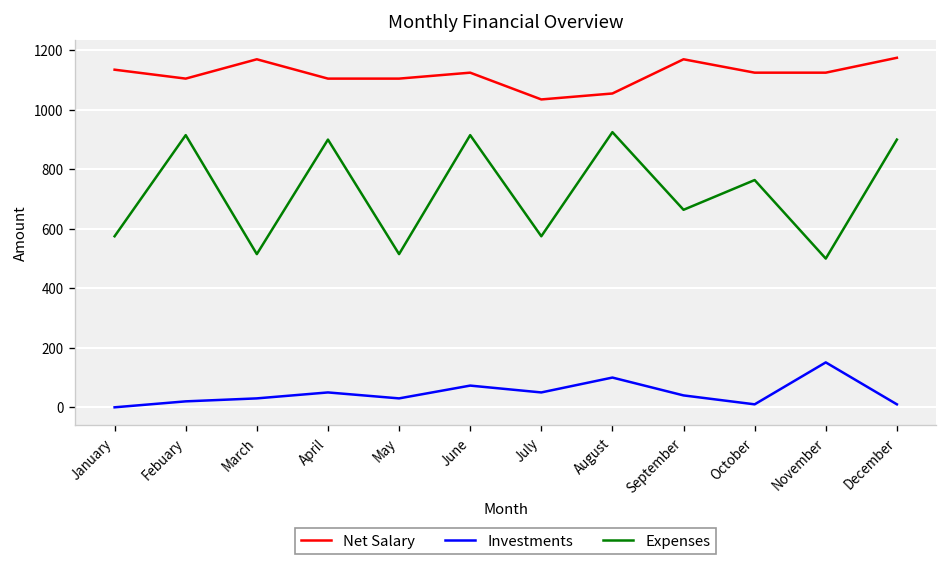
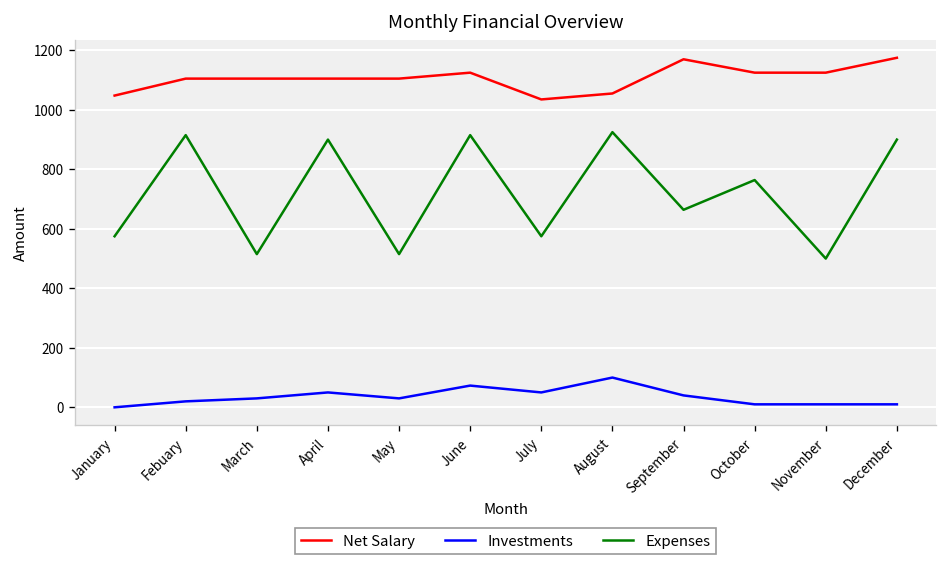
Net Salary, January: 1140 -> 1050
Net Salary, March: 1170 -> 1110
Investments, November: 150 -> 10
